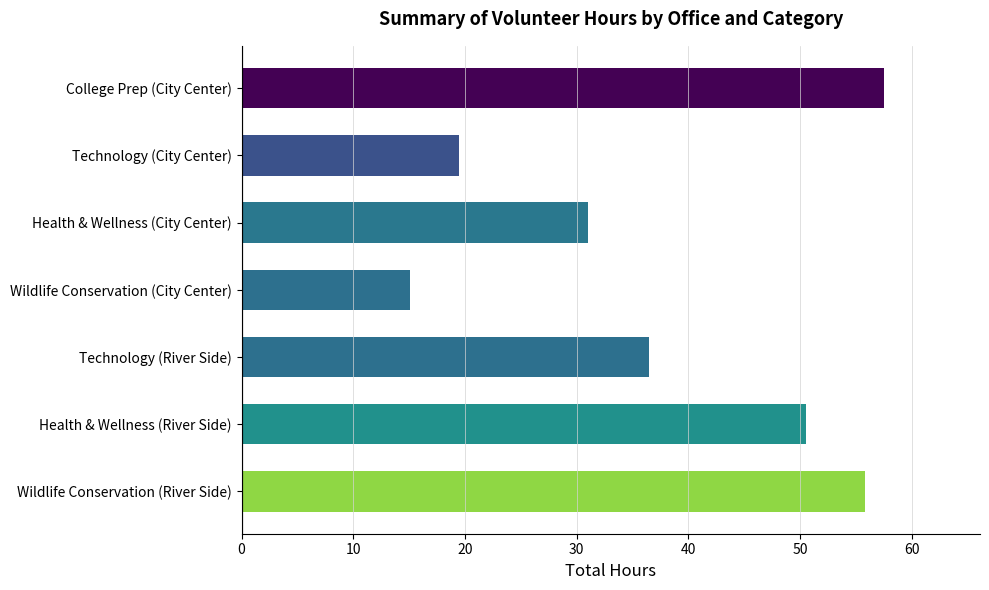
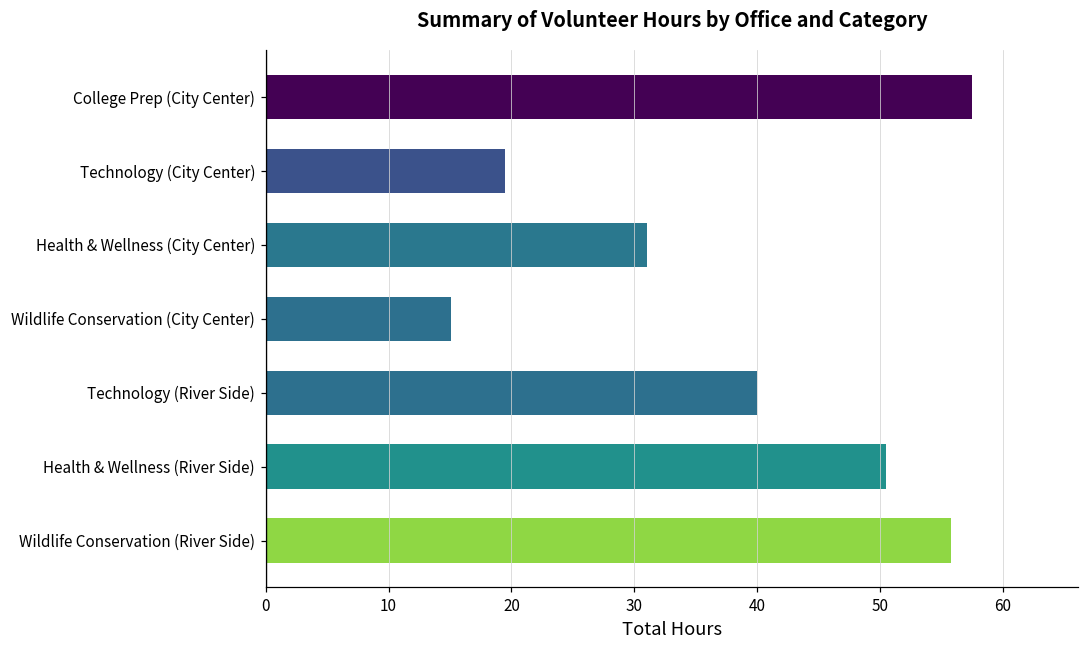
Technology (River Side): 36.5 -> 40.0
